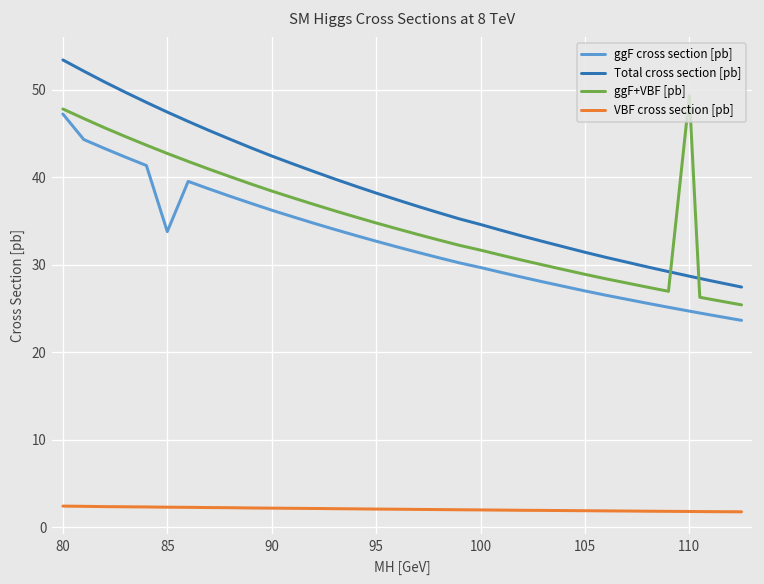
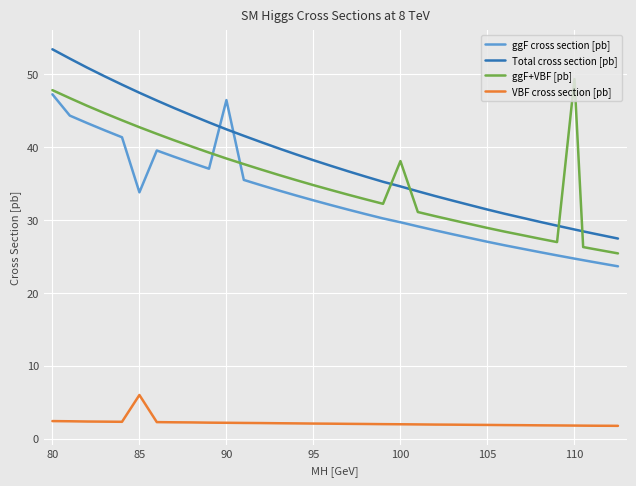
VBF cross section [pb], 85: 2 -> 6
ggF cross section [pb], 90: 36 -> 46
ggF+VBF [pb], 100: 32 -> 38
